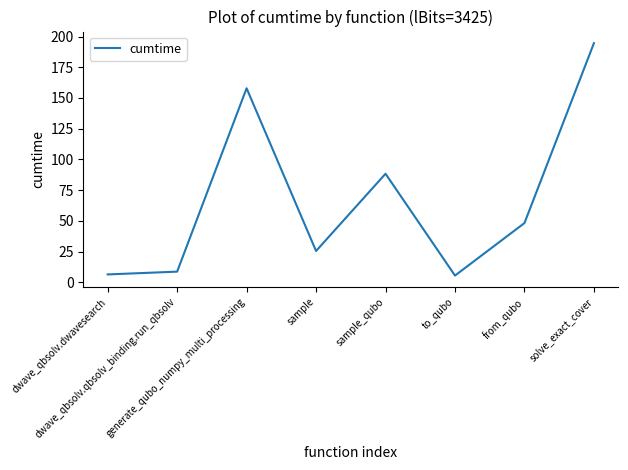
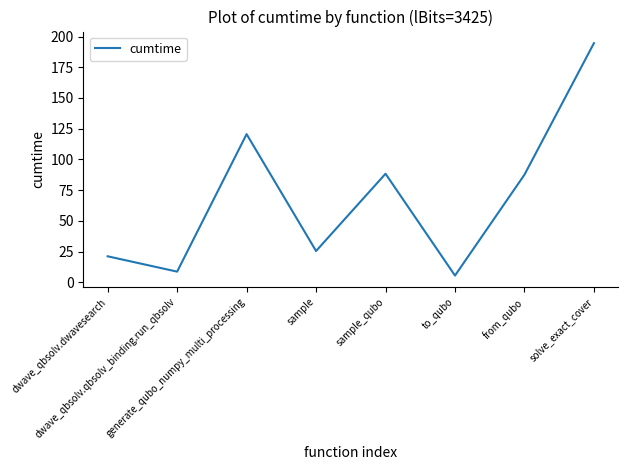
dwave_qbsolv.dwavesearch: 6 -> 21
generate_qubo_numpy_multi_processing: 158 -> 121
from_qubo: 48 -> 88
